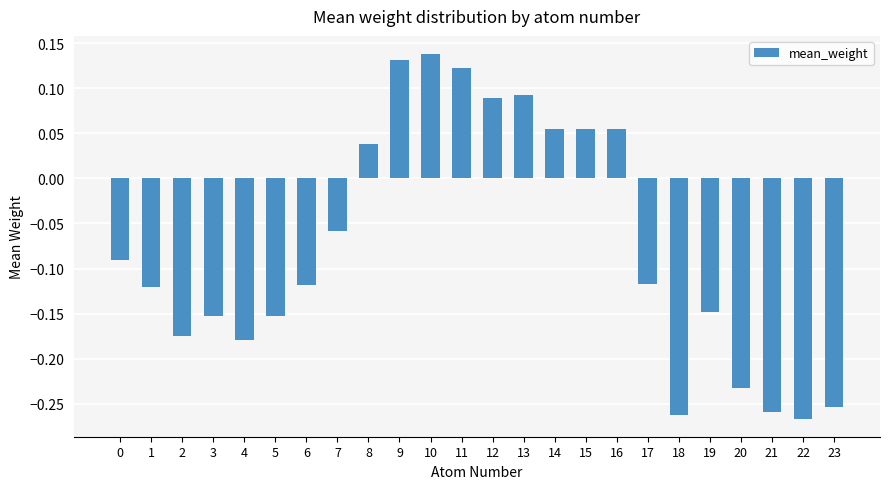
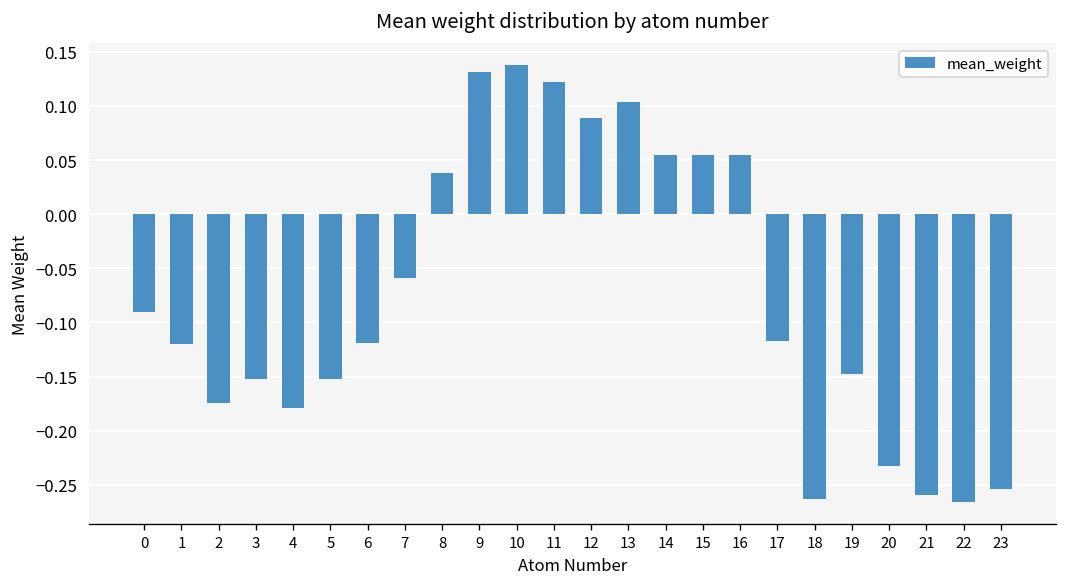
13: 0.09 -> 0.10
